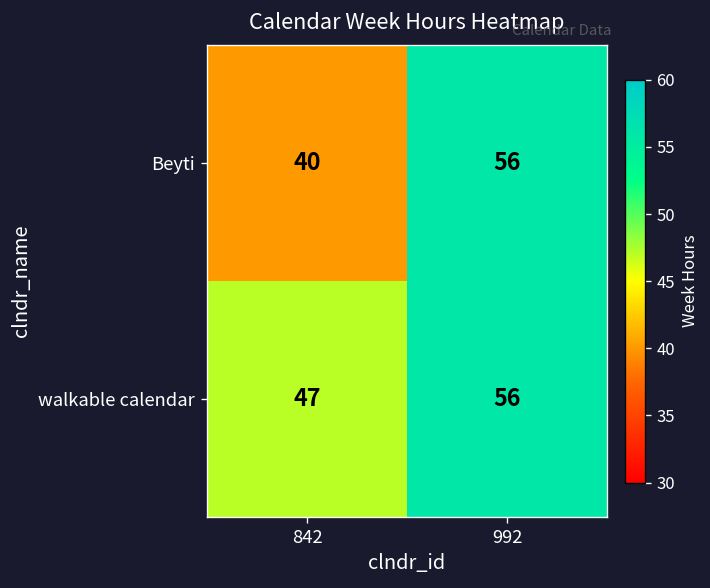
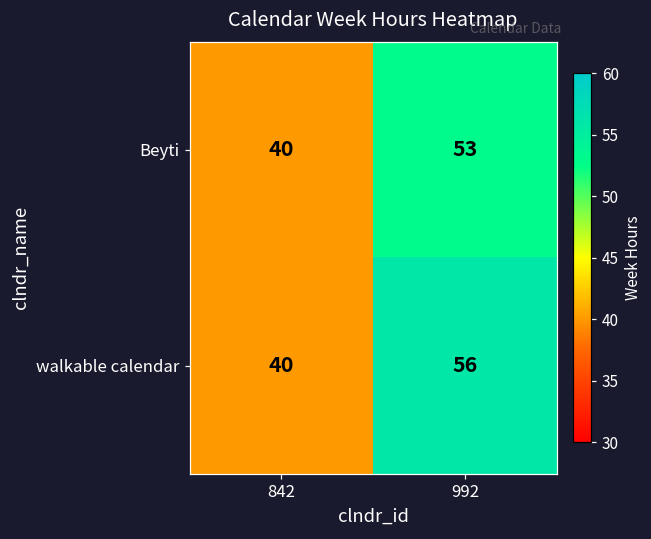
Beyti, 992: 56 -> 53
walkable calendar, 842: 47 -> 40
